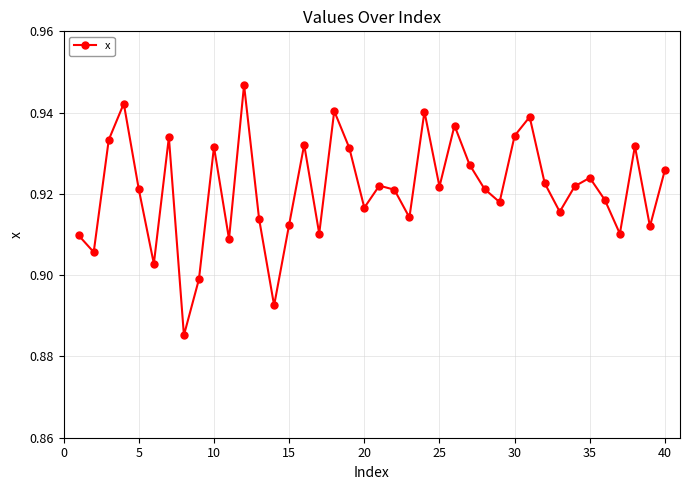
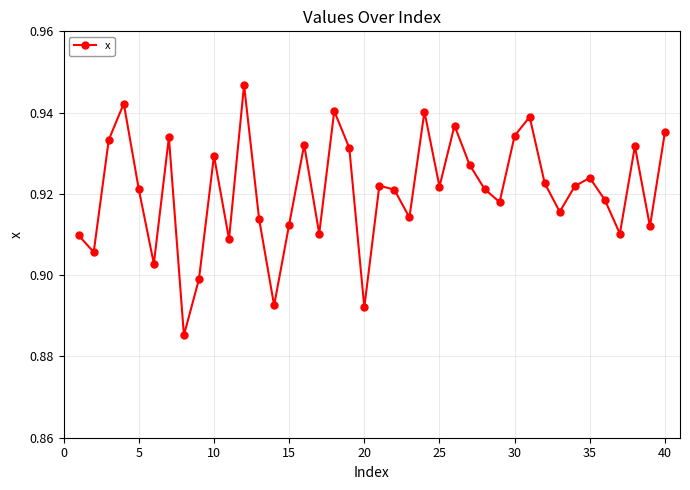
10: 0.932 -> 0.929
20: 0.917 -> 0.892
40: 0.926 -> 0.935
